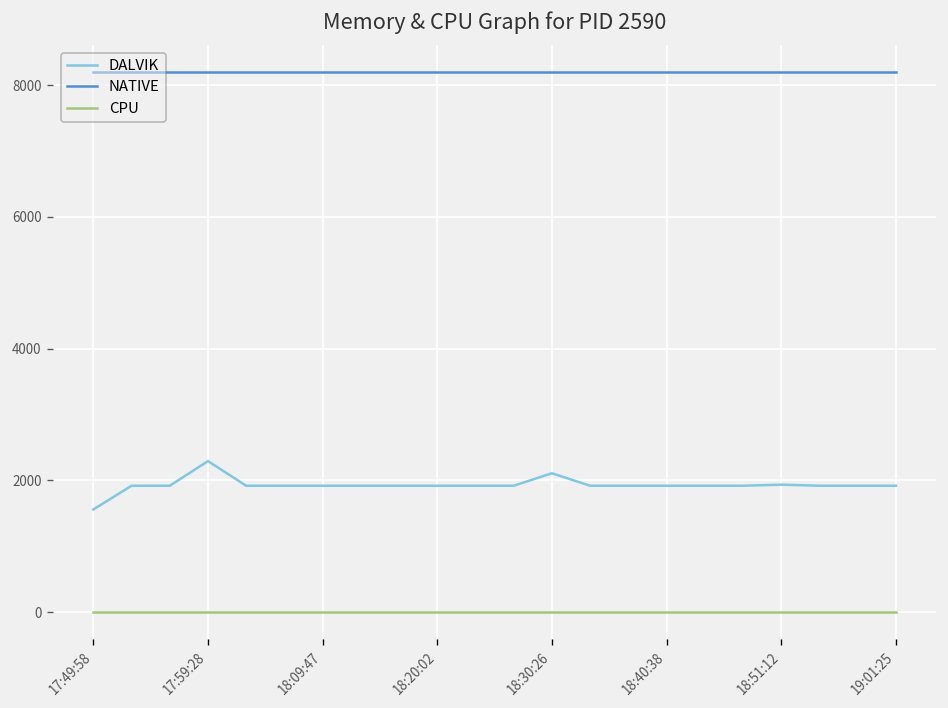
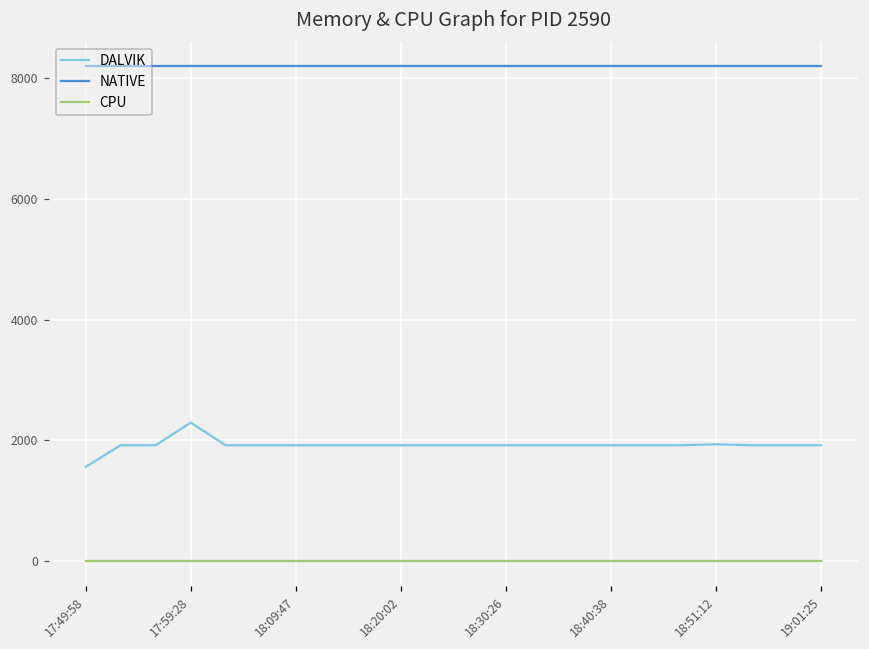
DALVIK, 18:30:26: 2100 -> 1900
